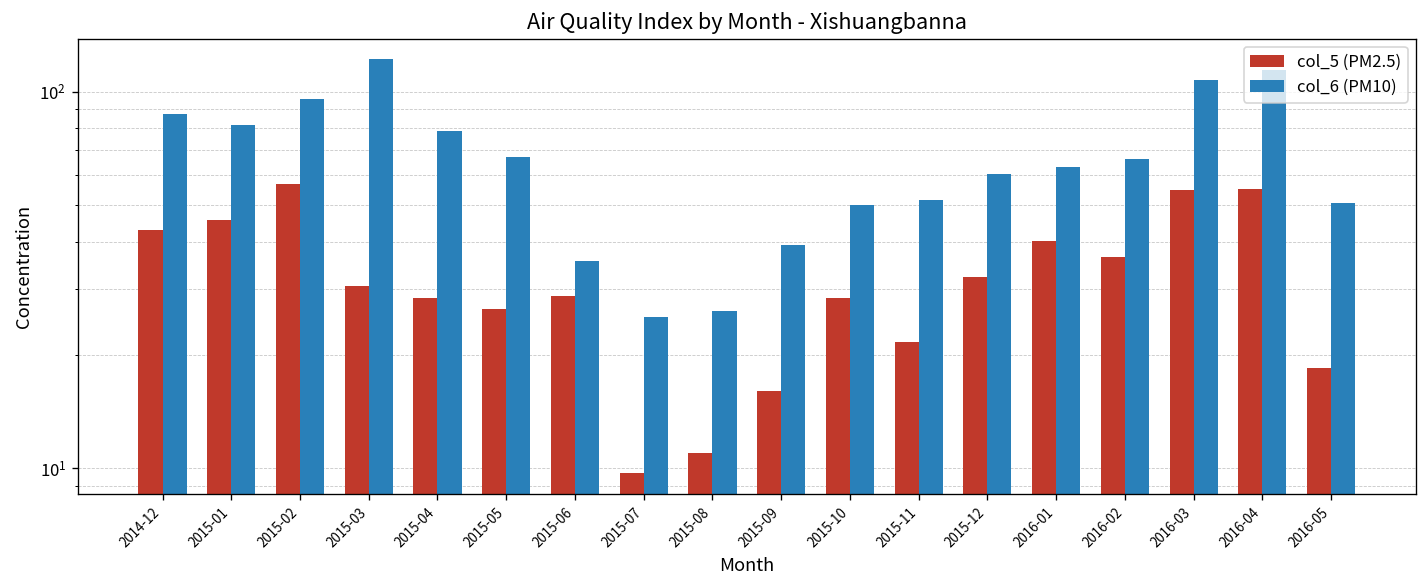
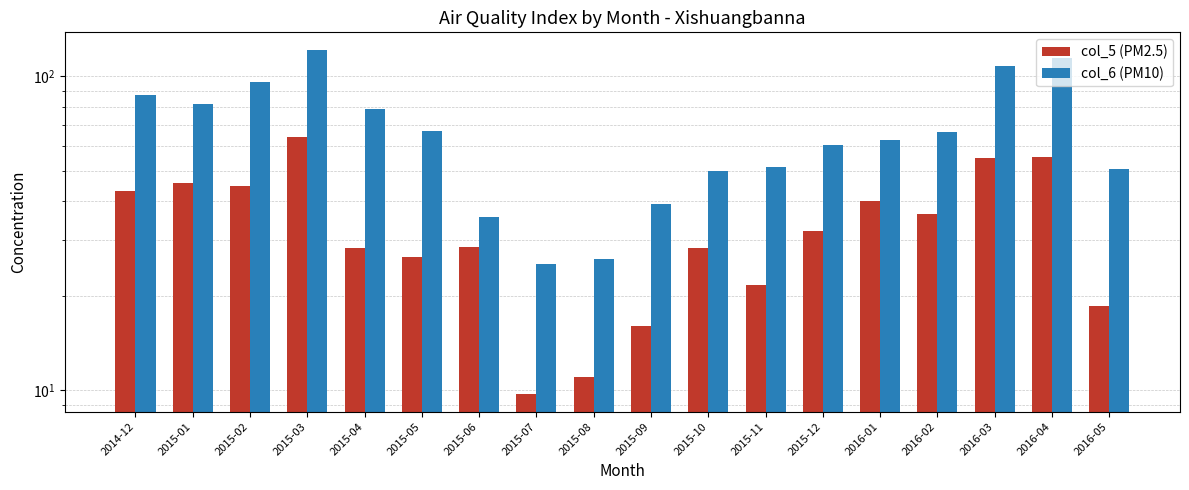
col_5 (PM2.5), 2015-02: 57 -> 45
col_5 (PM2.5), 2015-03: 31 -> 64
